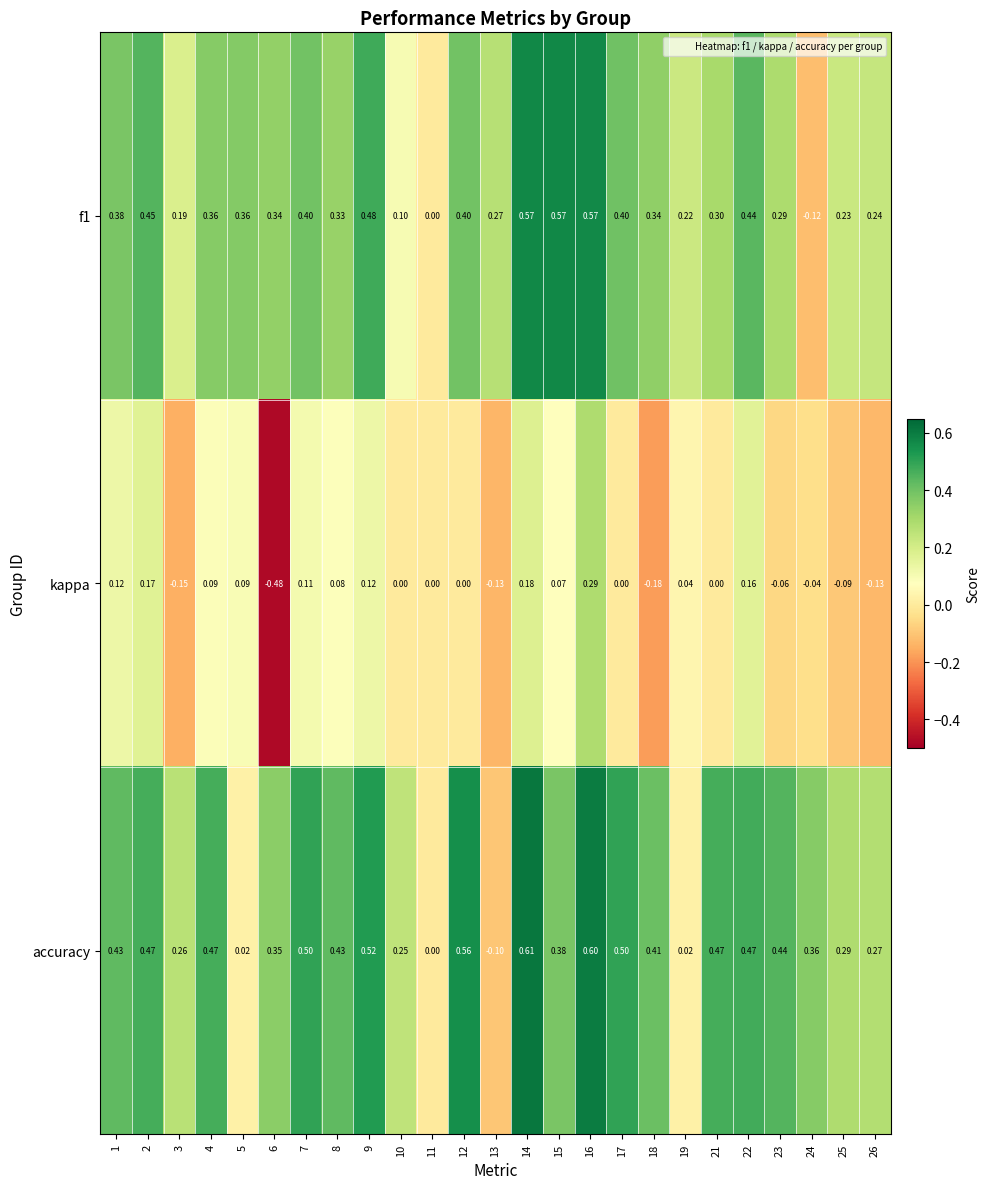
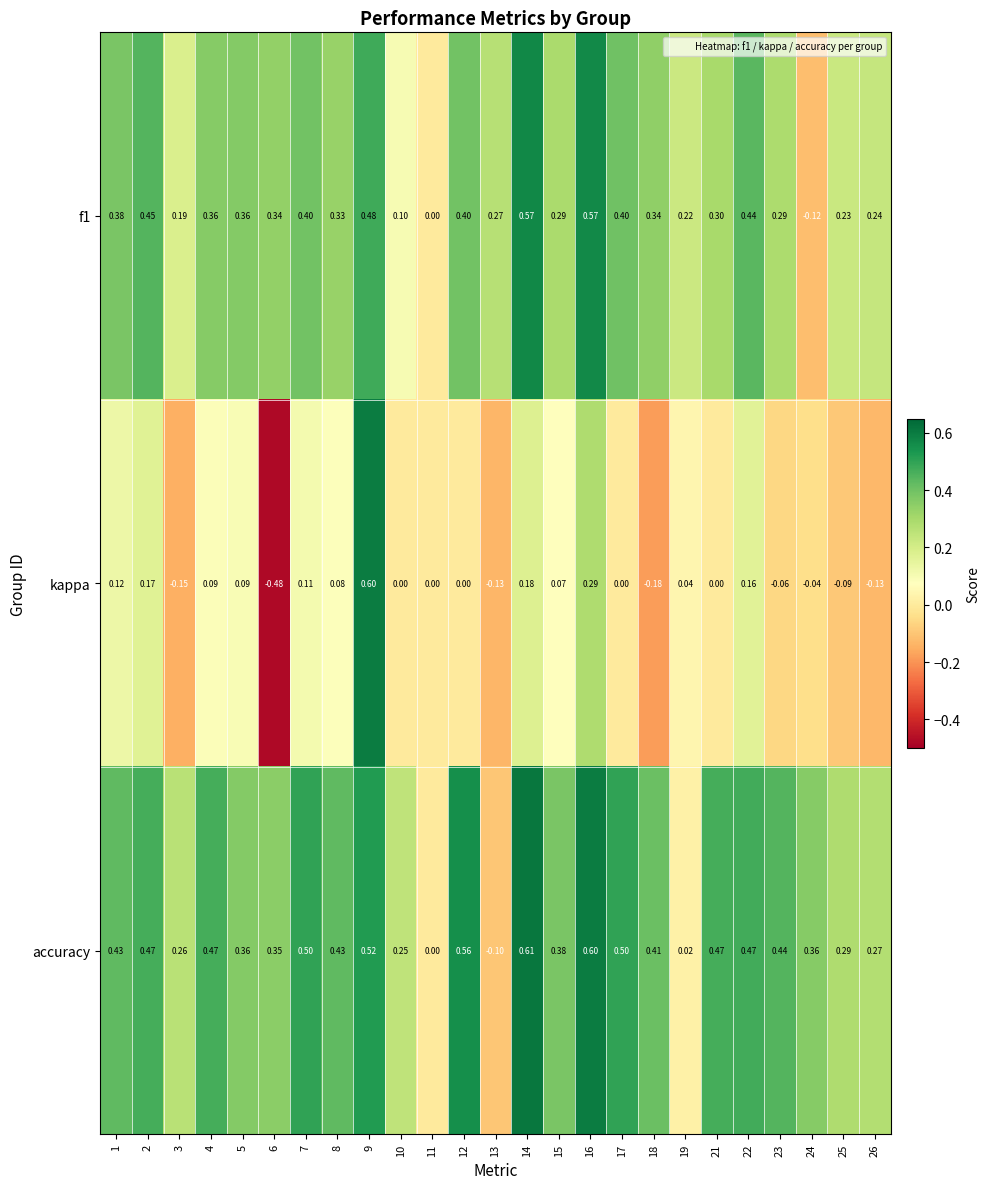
f1, 15: 0.57 -> 0.29
kappa, 9: 0.12 -> 0.60
accuracy, 5: 0.02 -> 0.36
